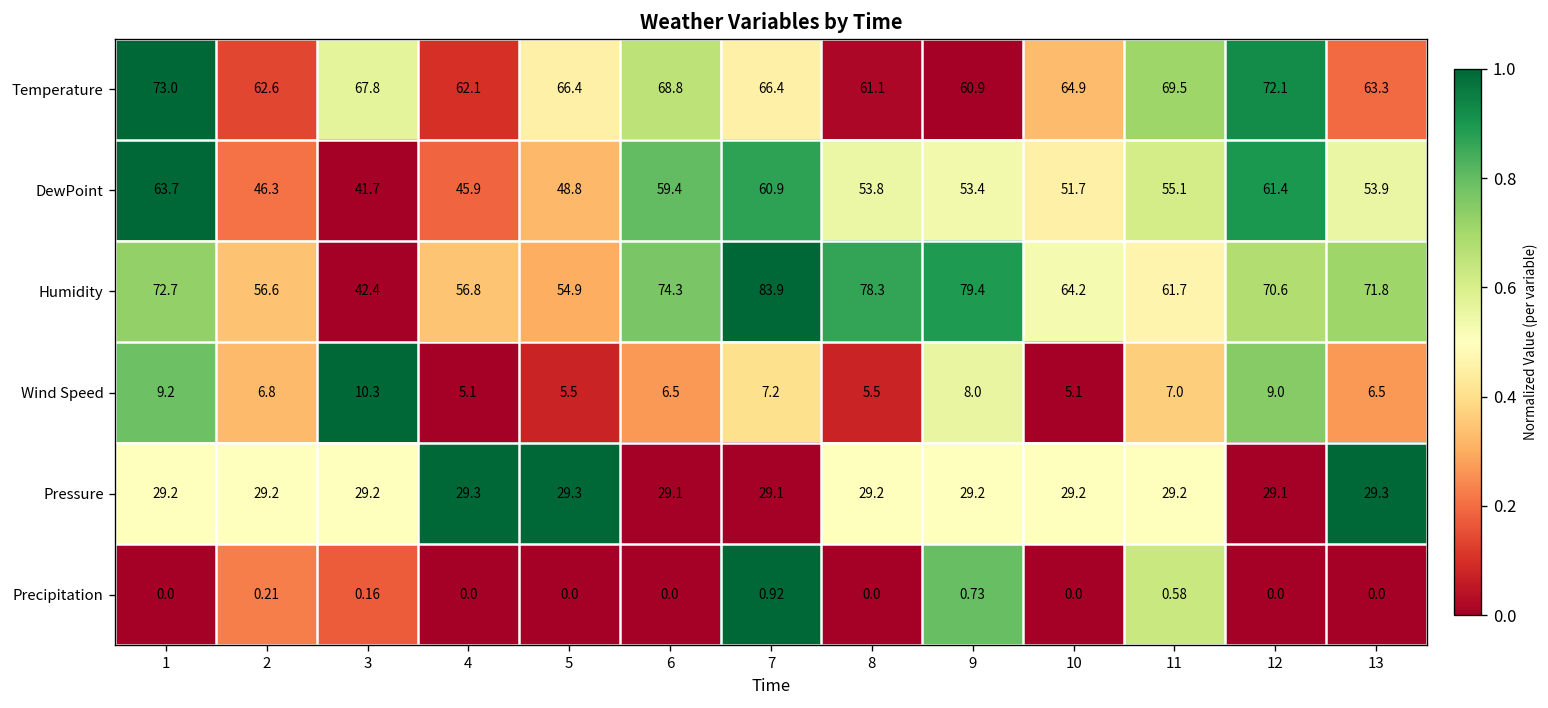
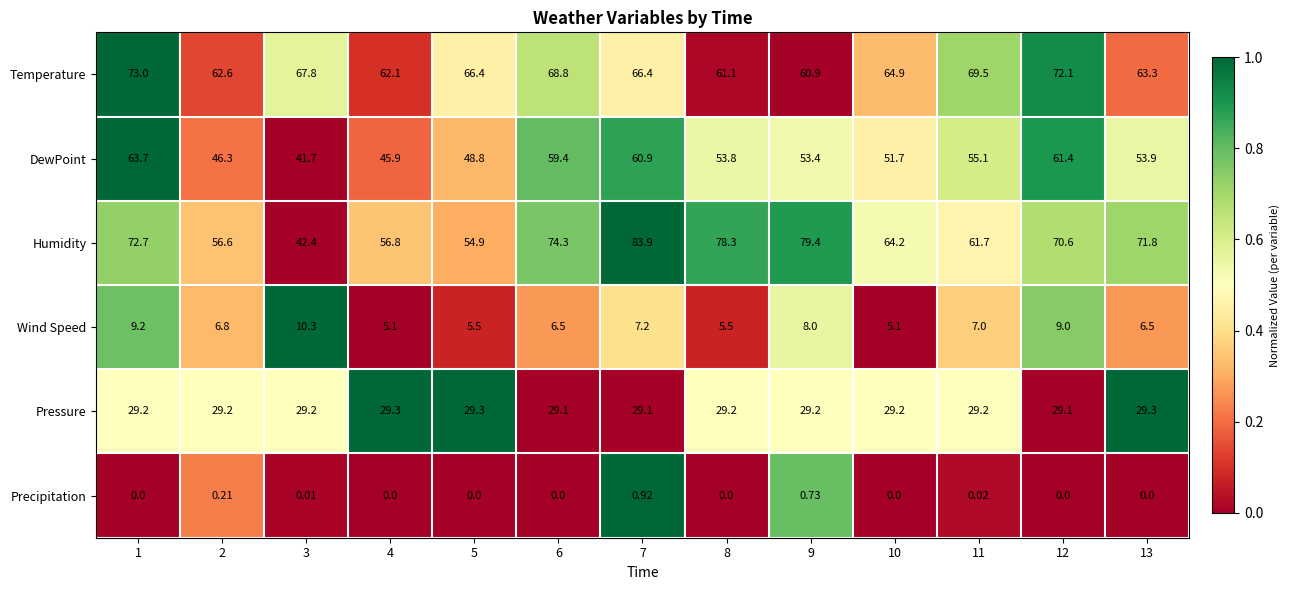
Precipitation, 3: 0.16 -> 0.01
Precipitation, 11: 0.58 -> 0.02
